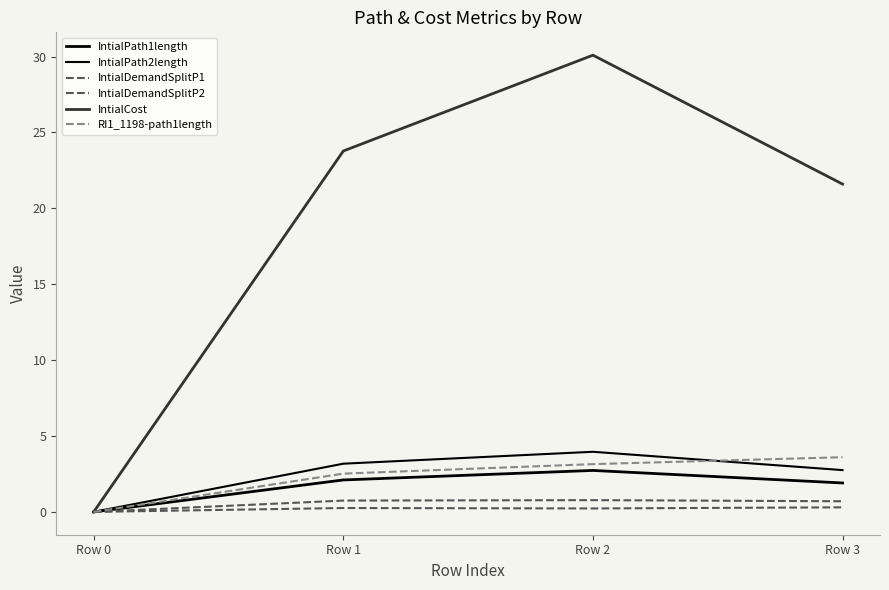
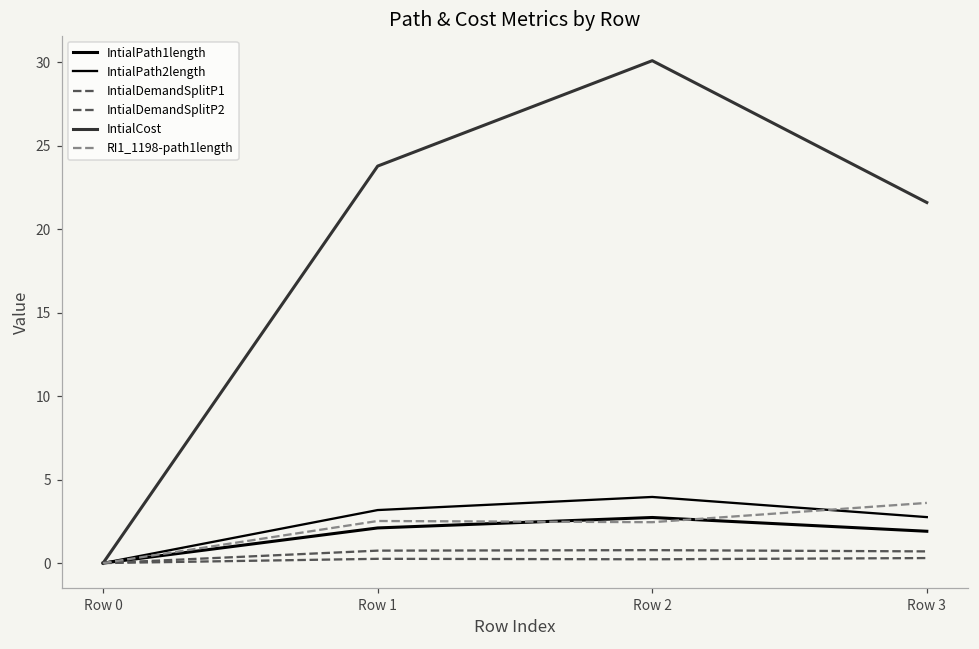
RI1_1198-path1length, Row 2: 3.1 -> 2.4
